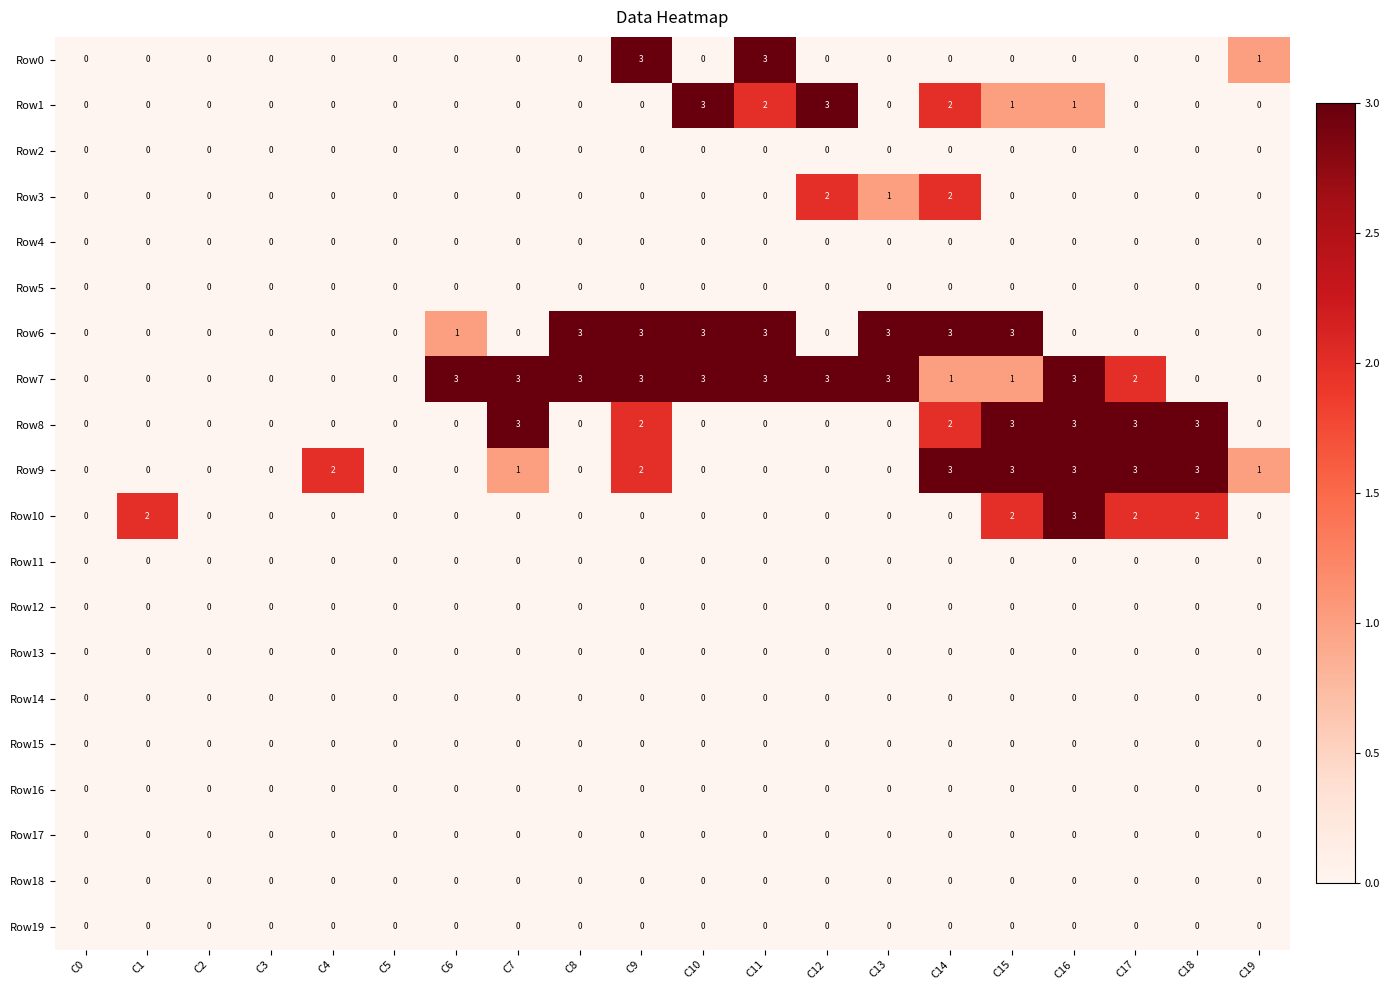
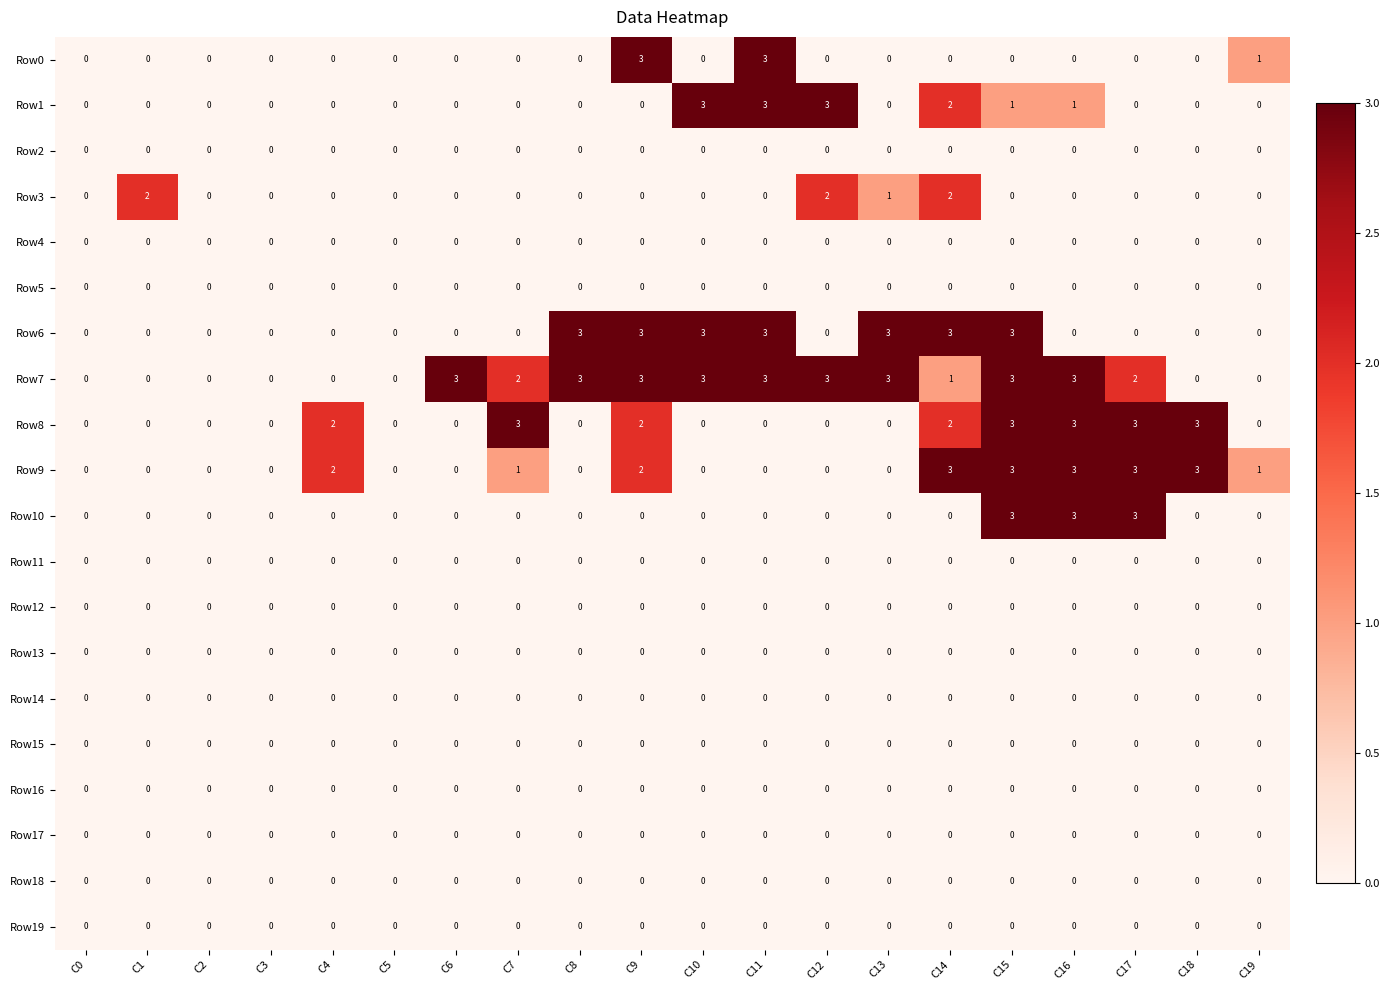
Row1, C11: 2 -> 3
Row3, C1: 0 -> 2
Row6, C6: 1 -> 0
Row7, C7: 3 -> 2
Row7, C15: 1 -> 3
Row8, C4: 0 -> 2
Row10, C1: 2 -> 0
Row10, C15: 2 -> 3
Row10, C17: 2 -> 3
Row10, C18: 2 -> 0
